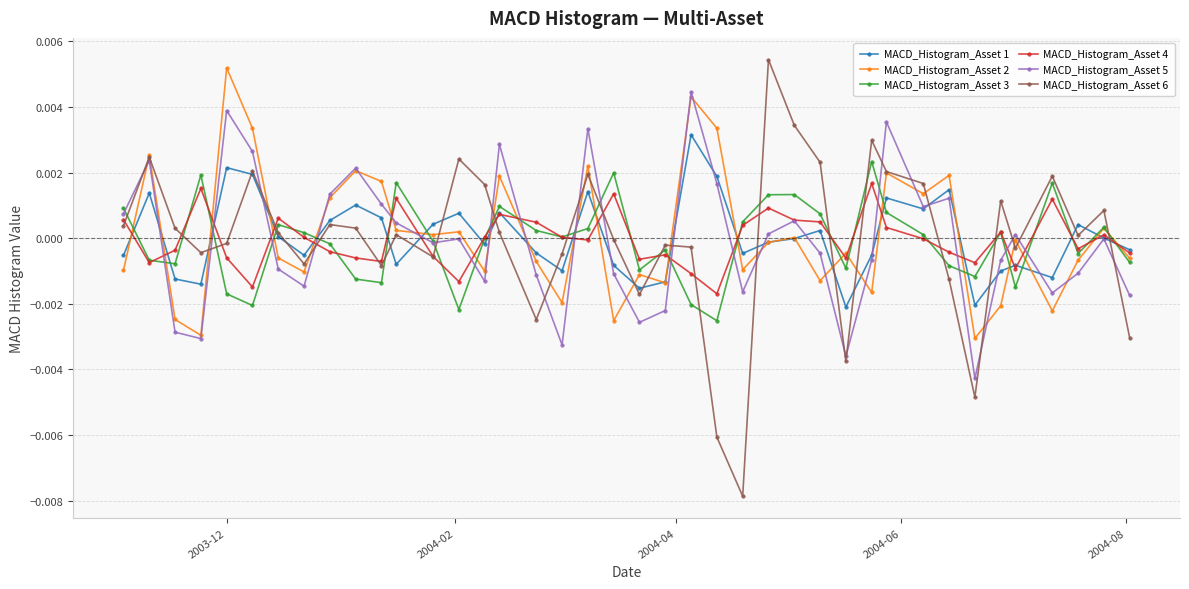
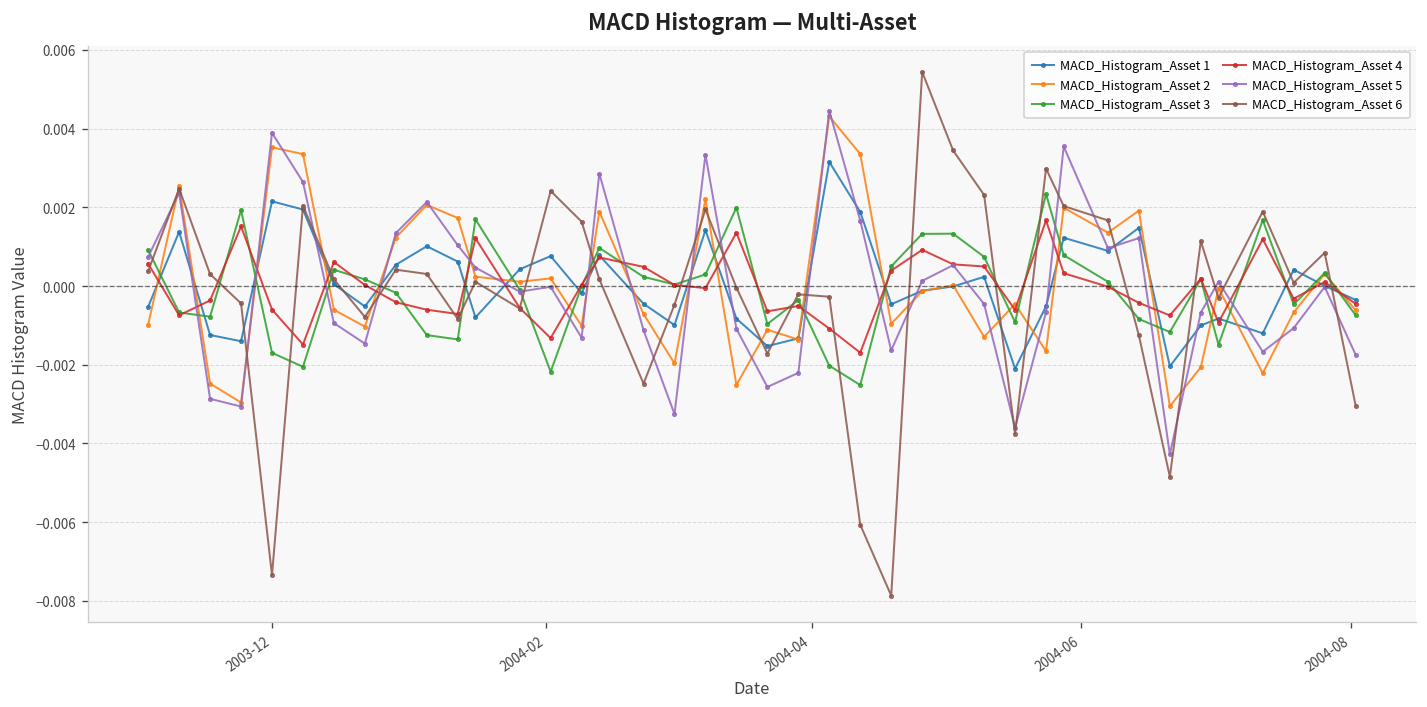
MACD_Histogram_Asset 2, 2003-12: 0.0052 -> 0.0035
MACD_Histogram_Asset 6, 2003-12: -0.0002 -> -0.0073
